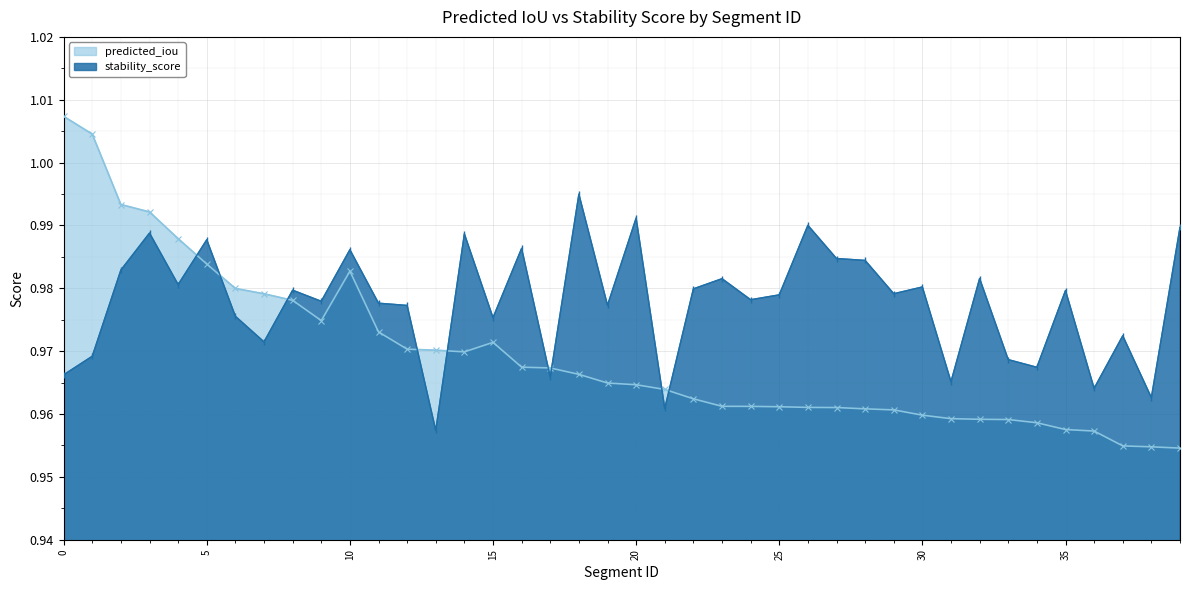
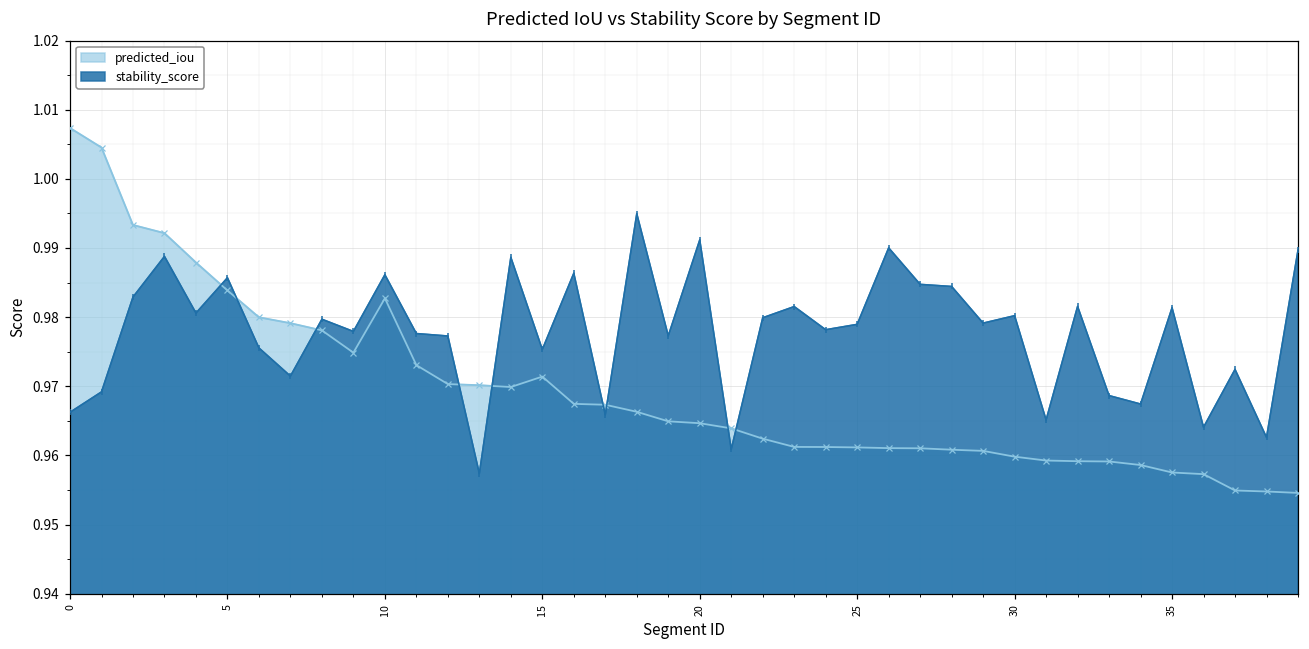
stability_score, 5: 0.988 -> 0.986
stability_score, 35: 0.980 -> 0.981
